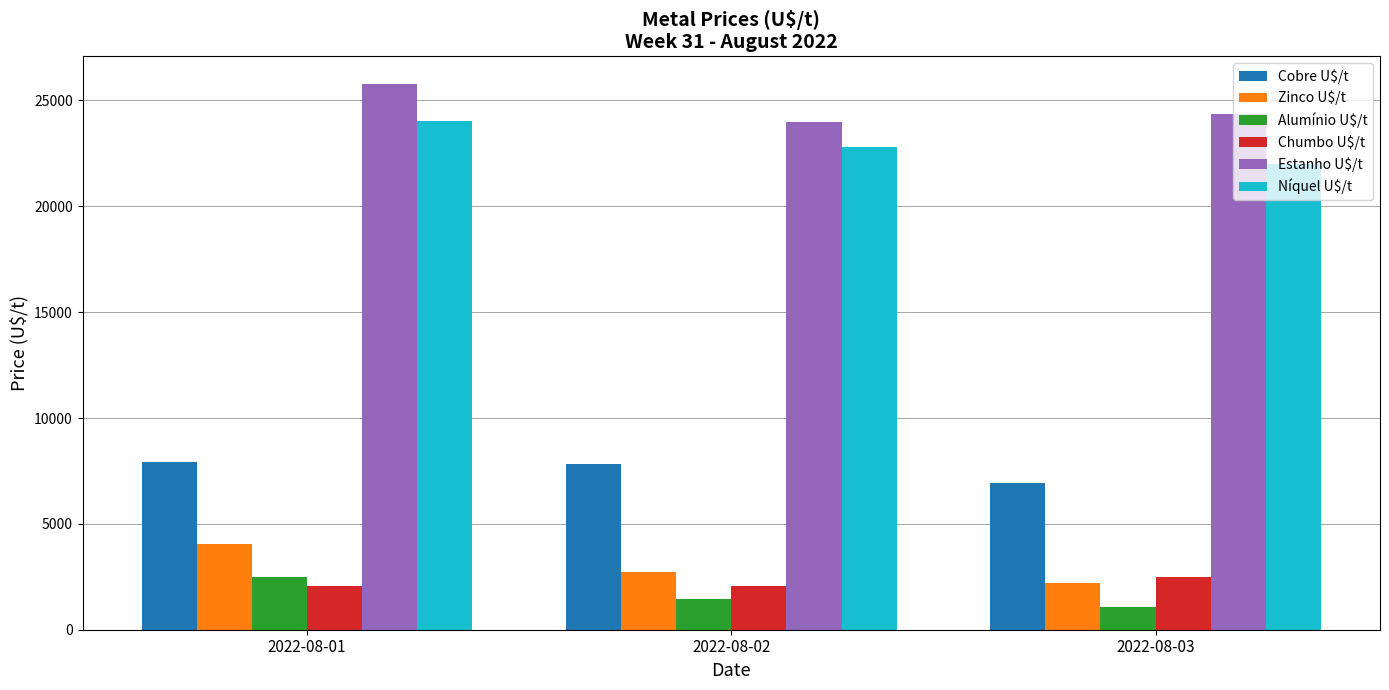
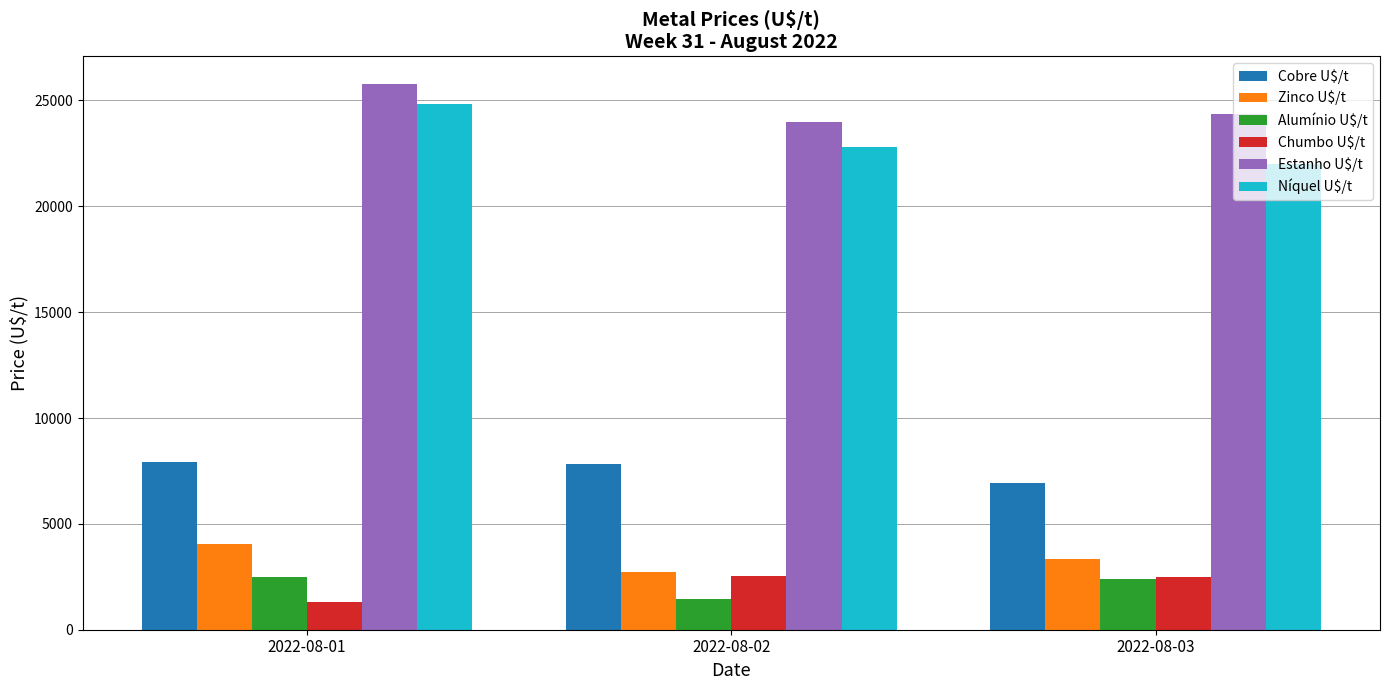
Chumbo U$/t, 2022-08-01: 2100 -> 1300
Níquel U$/t, 2022-08-01: 24000 -> 24800
Chumbo U$/t, 2022-08-02: 2000 -> 2500
Zinco U$/t, 2022-08-03: 2200 -> 3400
Alumínio U$/t, 2022-08-03: 1100 -> 2400
